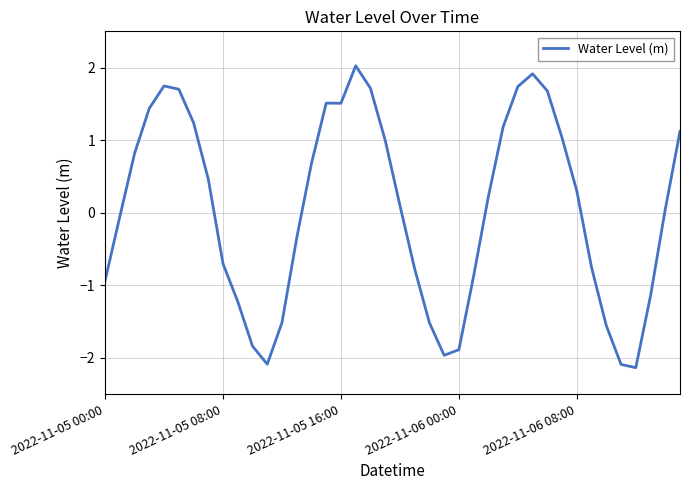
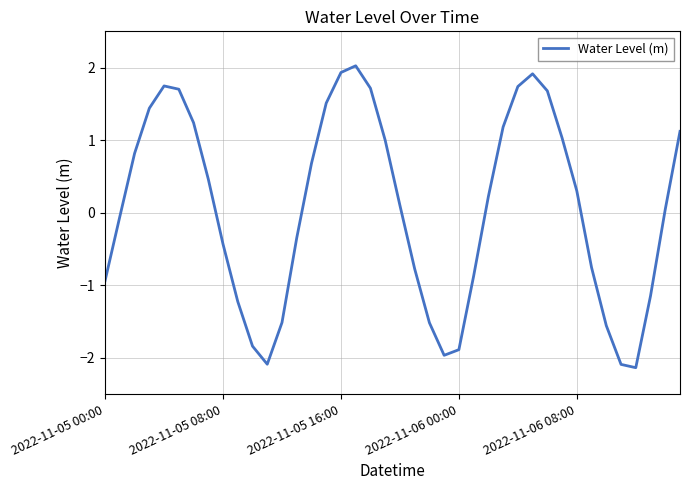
2022-11-05 08:00: -0.7 -> -0.4
2022-11-05 16:00: 1.5 -> 1.9
